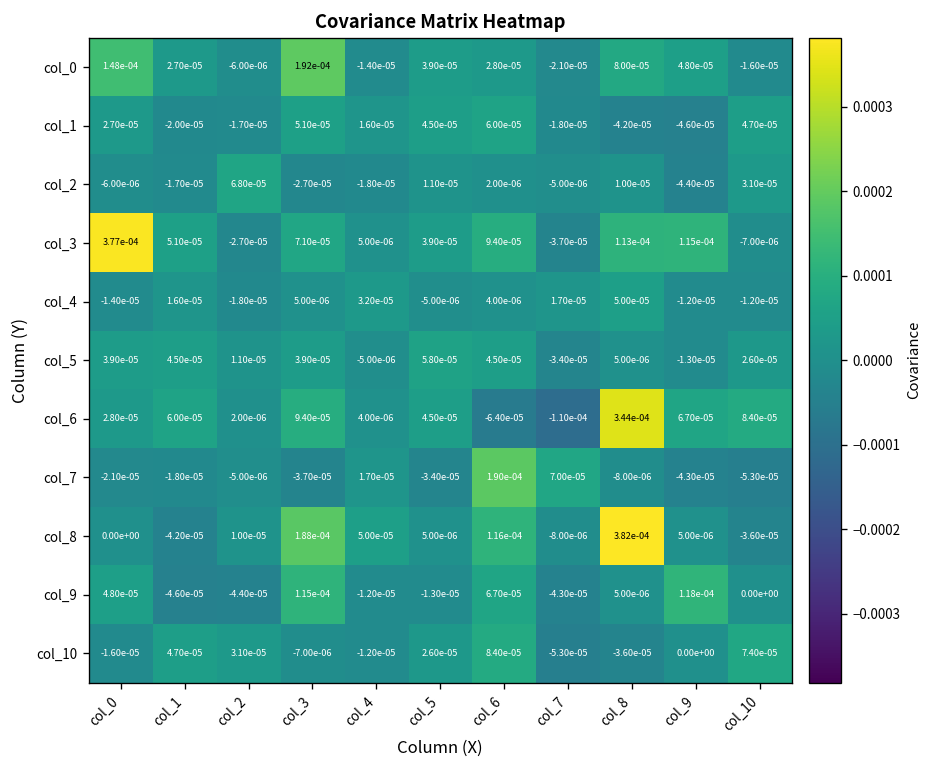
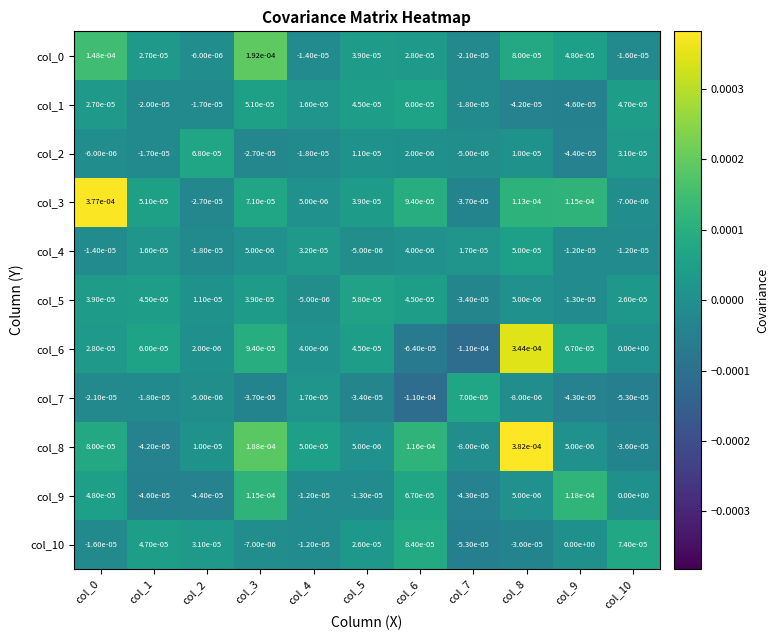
col_6, col_10: 8.40e-05 -> 0.00e+00
col_7, col_6: 1.90e-04 -> -1.10e-04
col_8, col_0: 0.00e+00 -> 8.00e-05
